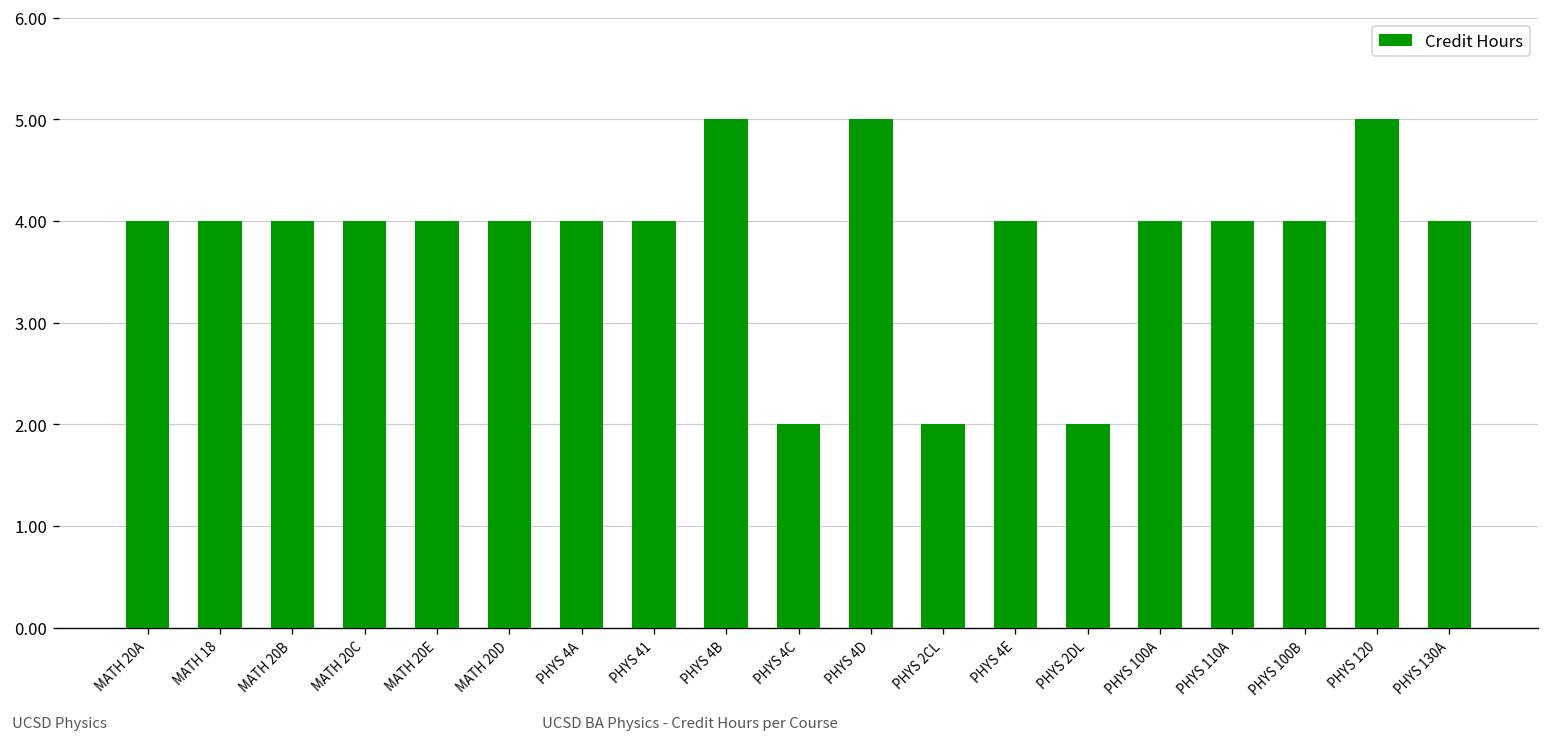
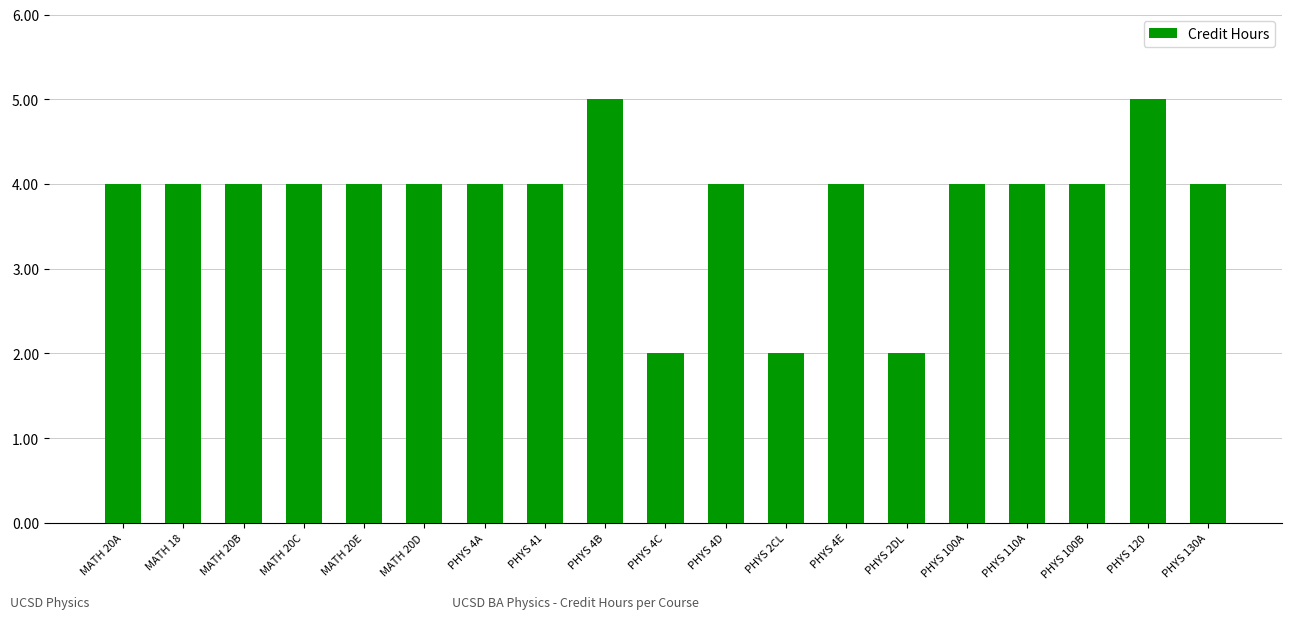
PHYS 4D: 5 -> 4
